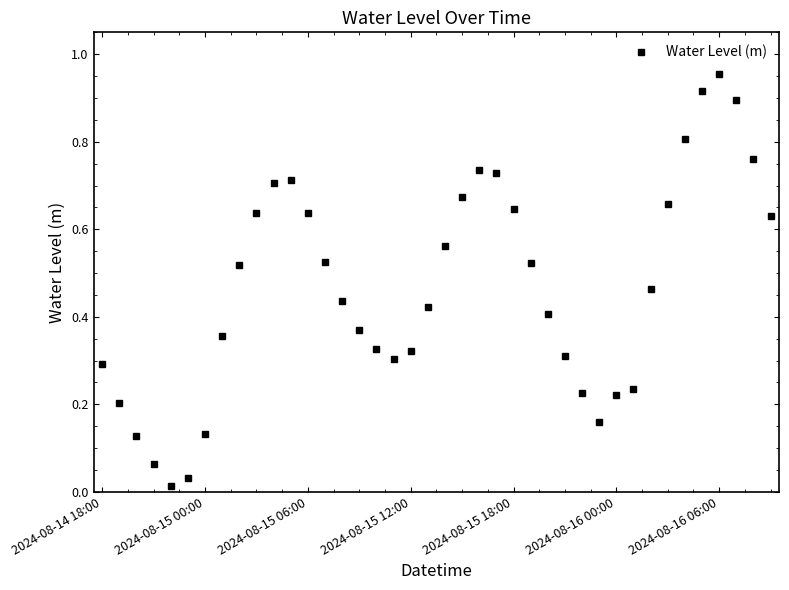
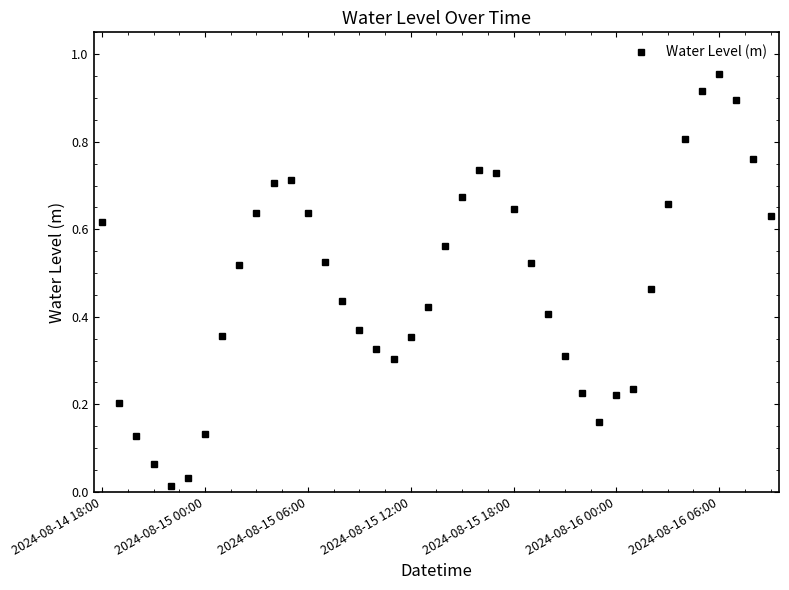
2024-08-14 18:00: 0.29 -> 0.62
2024-08-15 12:00: 0.32 -> 0.35
